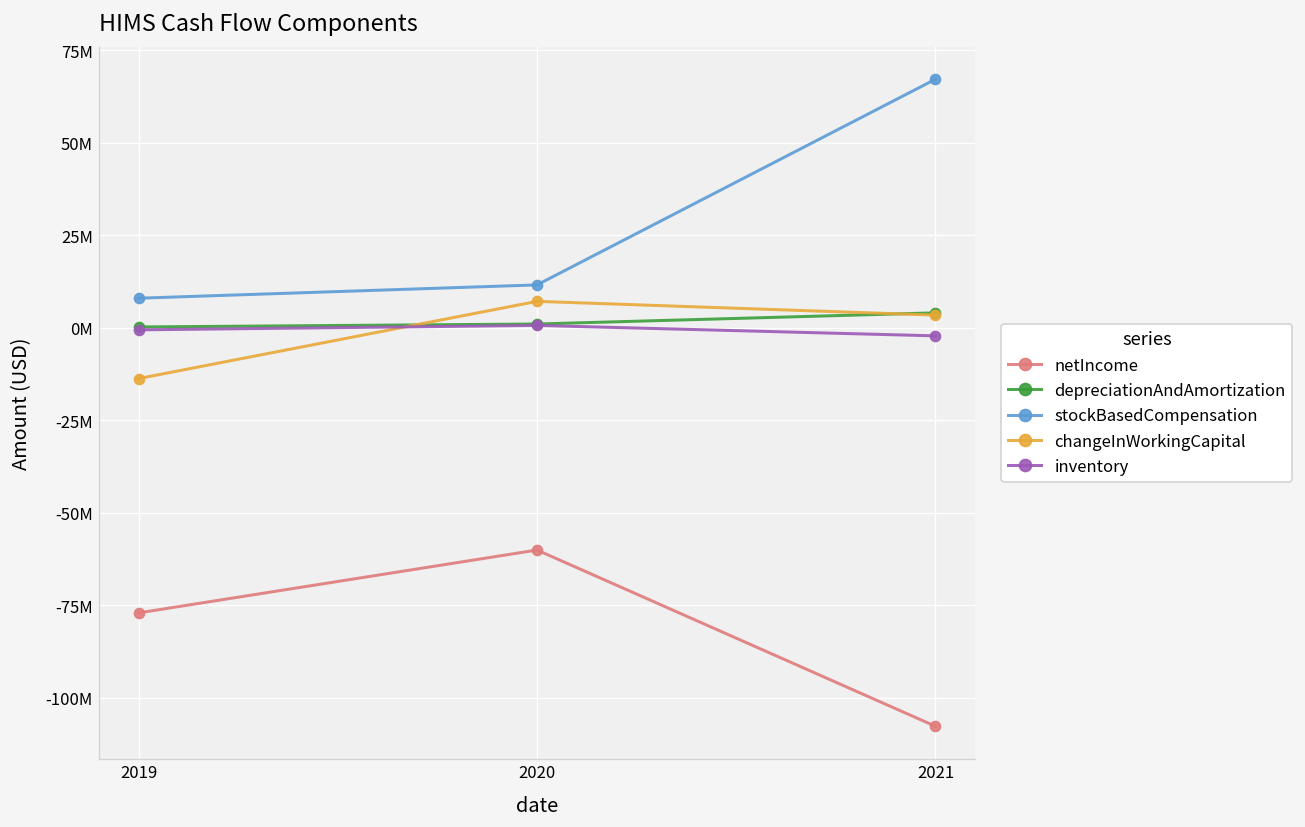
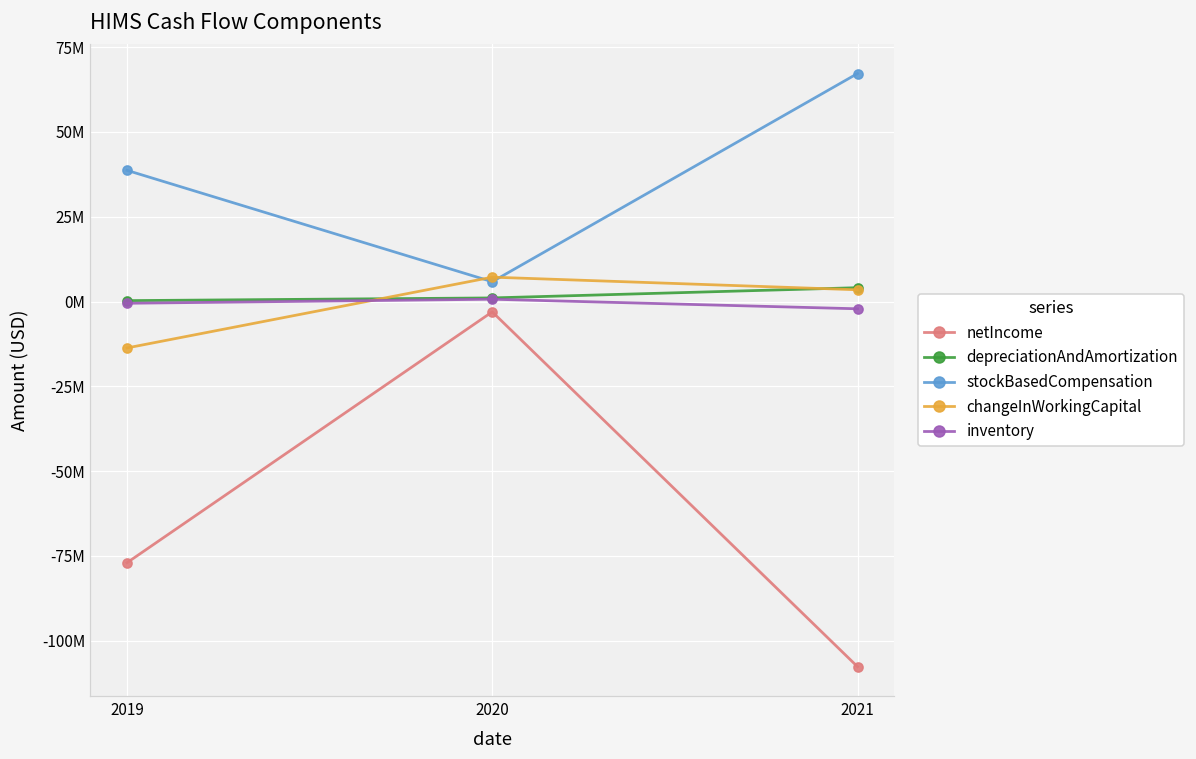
stockBasedCompensation, 2019: 8000000 -> 39000000
netIncome, 2020: -60000000 -> -3000000
stockBasedCompensation, 2020: 12000000 -> 6000000
